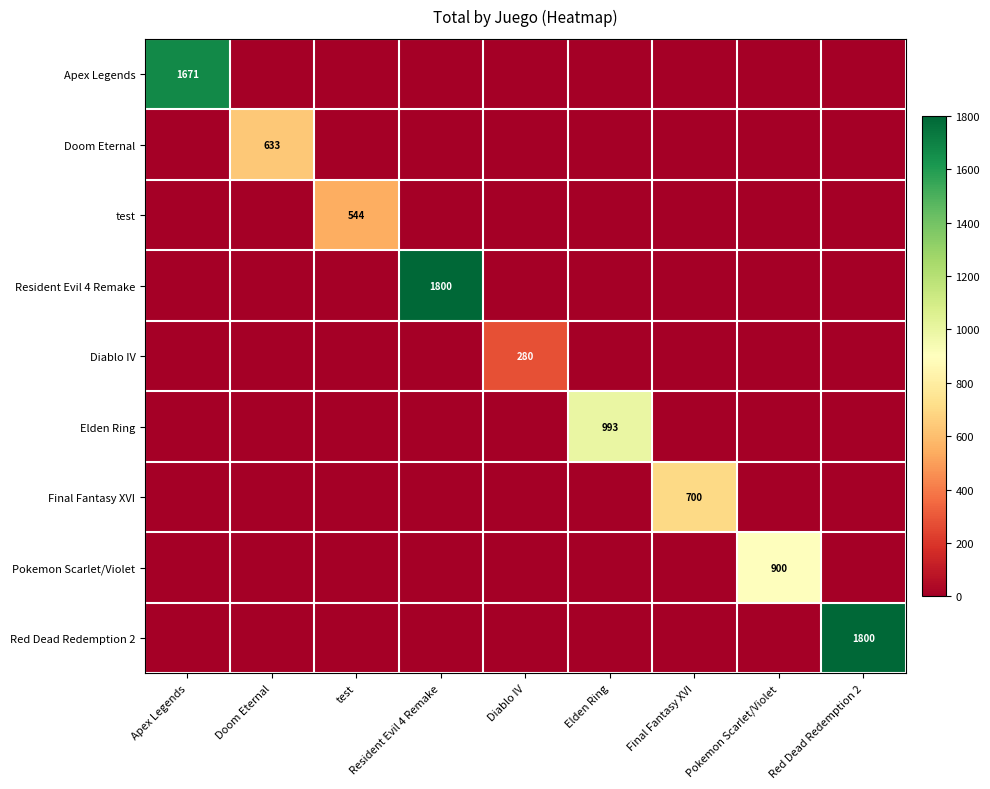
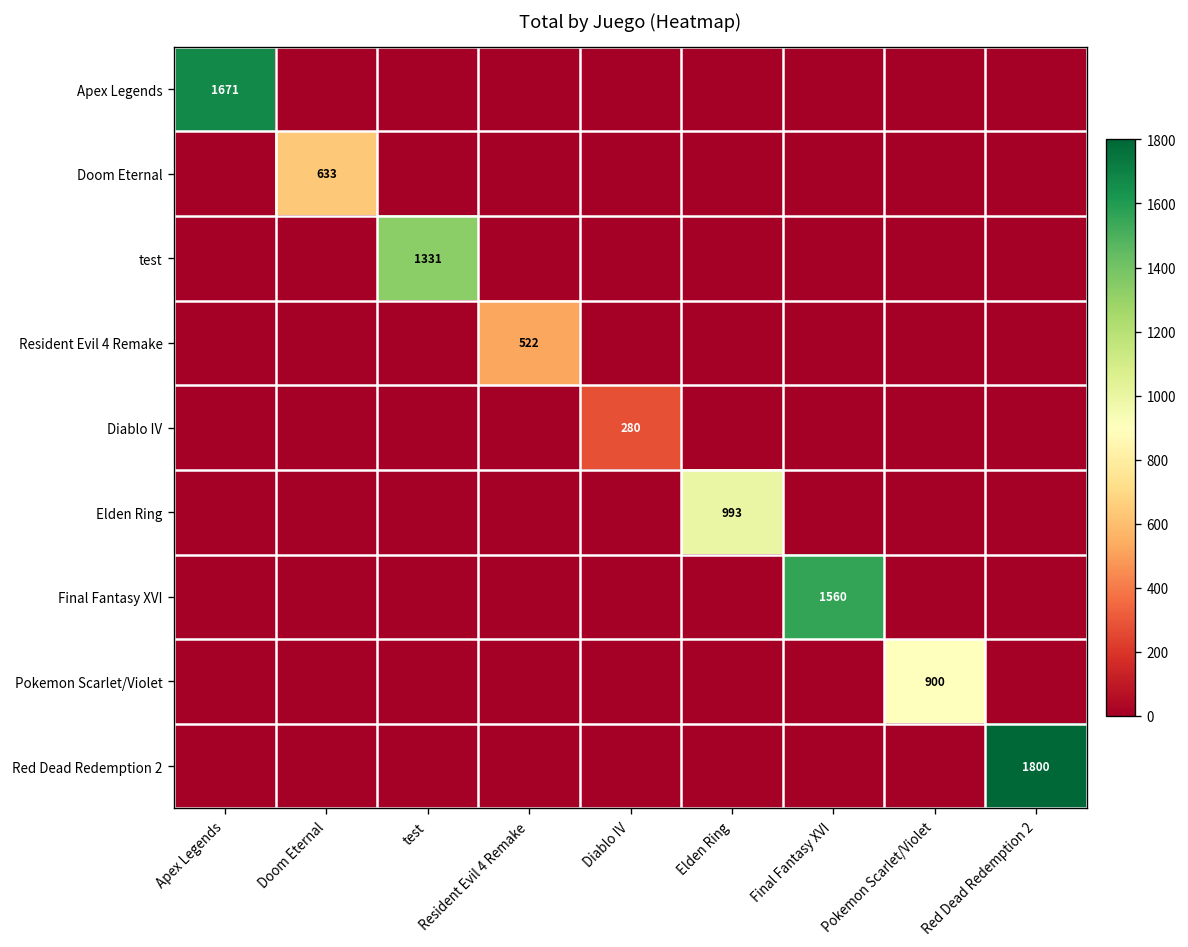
test, test: 544 -> 1331
Resident Evil 4 Remake, Resident Evil 4 Remake: 1800 -> 522
Final Fantasy XVI, Final Fantasy XVI: 700 -> 1560
